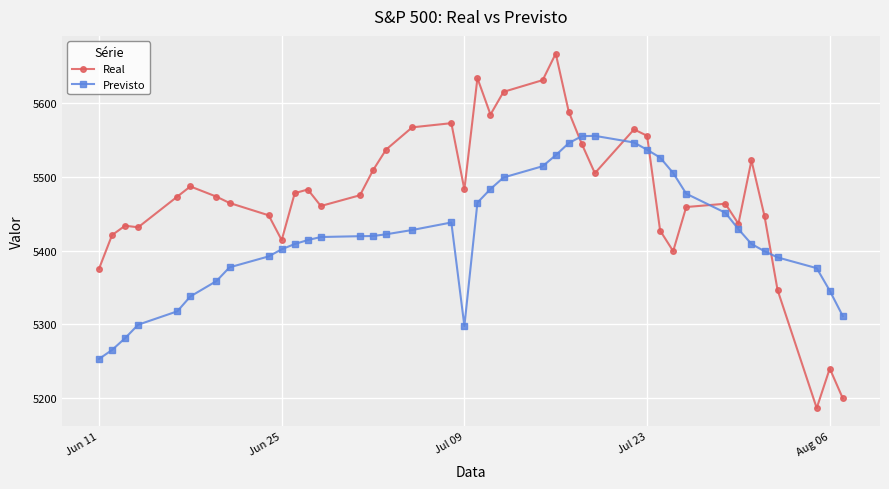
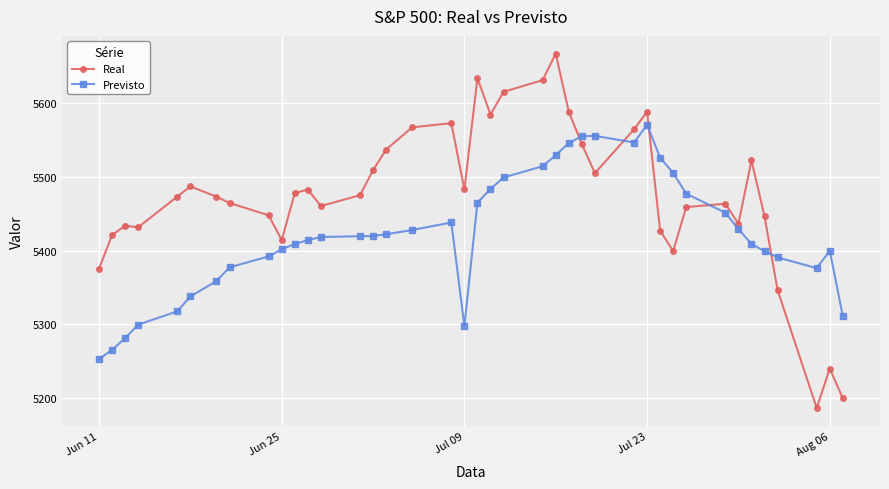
Real, Jul 23: 5560 -> 5590
Previsto, Jul 23: 5540 -> 5570
Previsto, Aug 06: 5350 -> 5400
